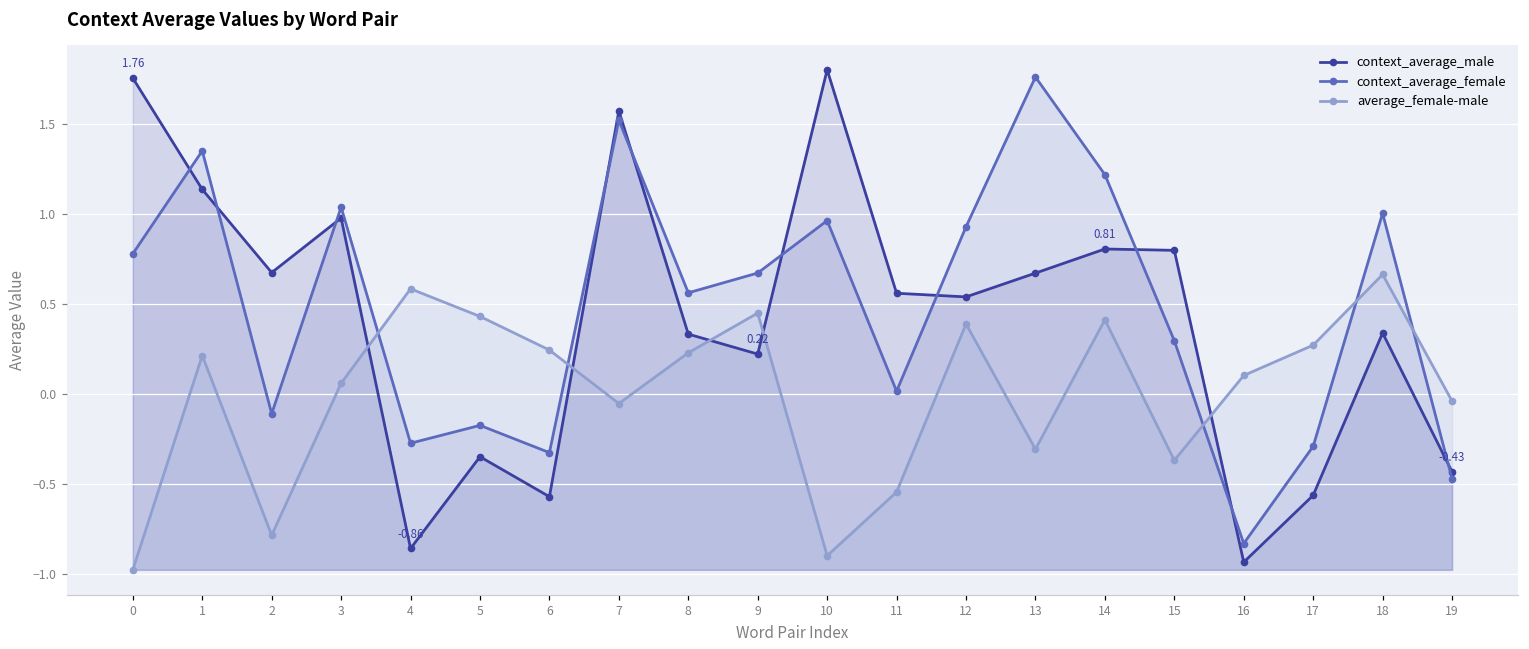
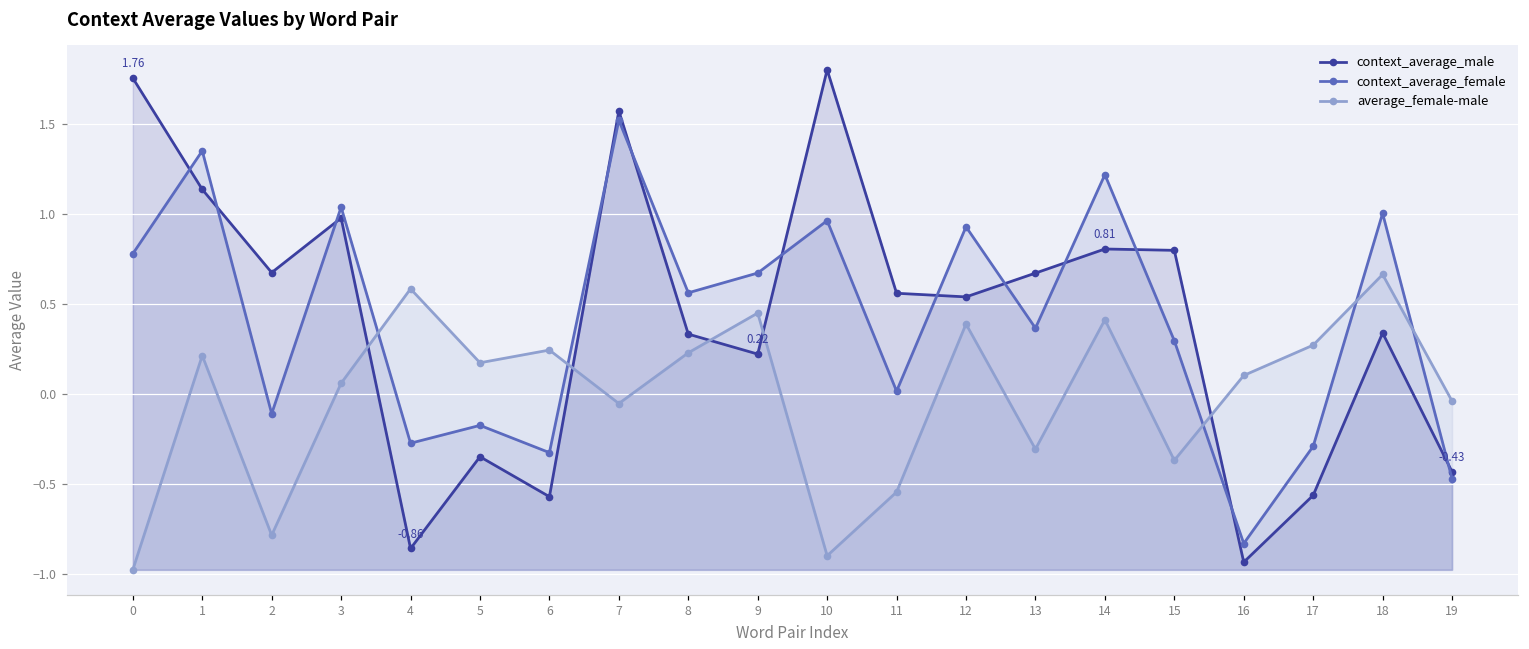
average_female-male, 5: 0.43 -> 0.17
context_average_female, 13: 1.76 -> 0.37
